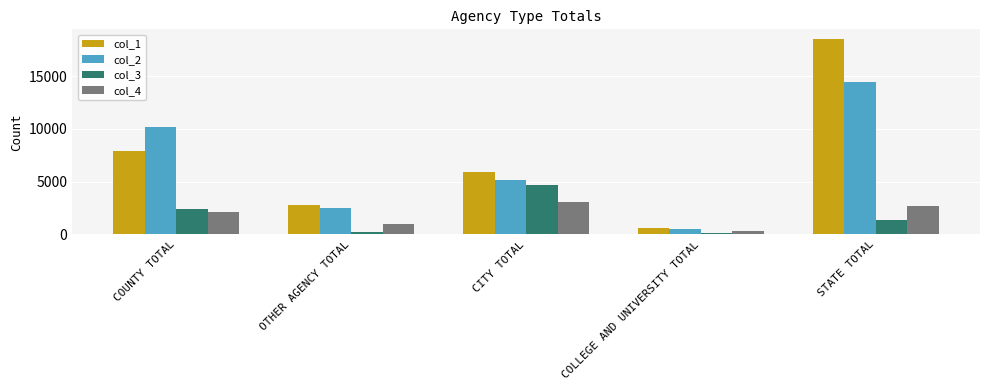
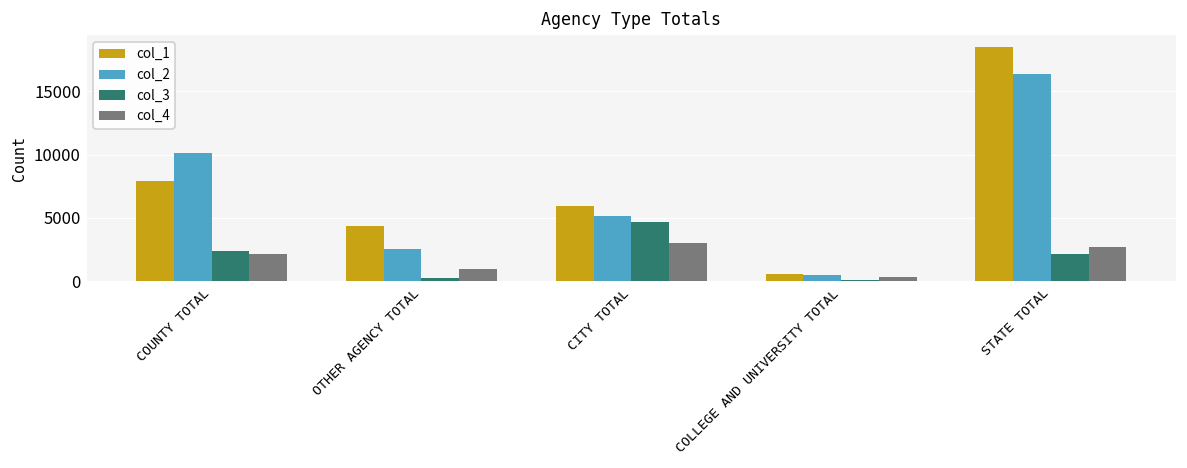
col_1, OTHER AGENCY TOTAL: 2700 -> 4400
col_2, STATE TOTAL: 14400 -> 16300
col_3, STATE TOTAL: 1300 -> 2200
